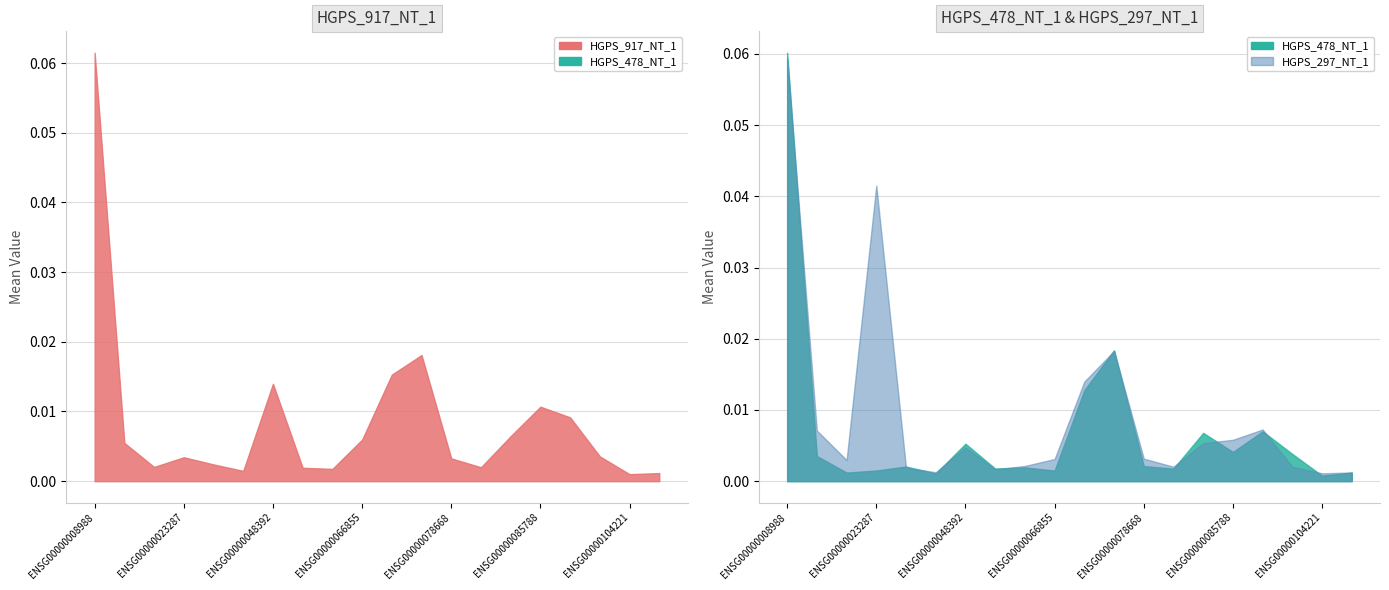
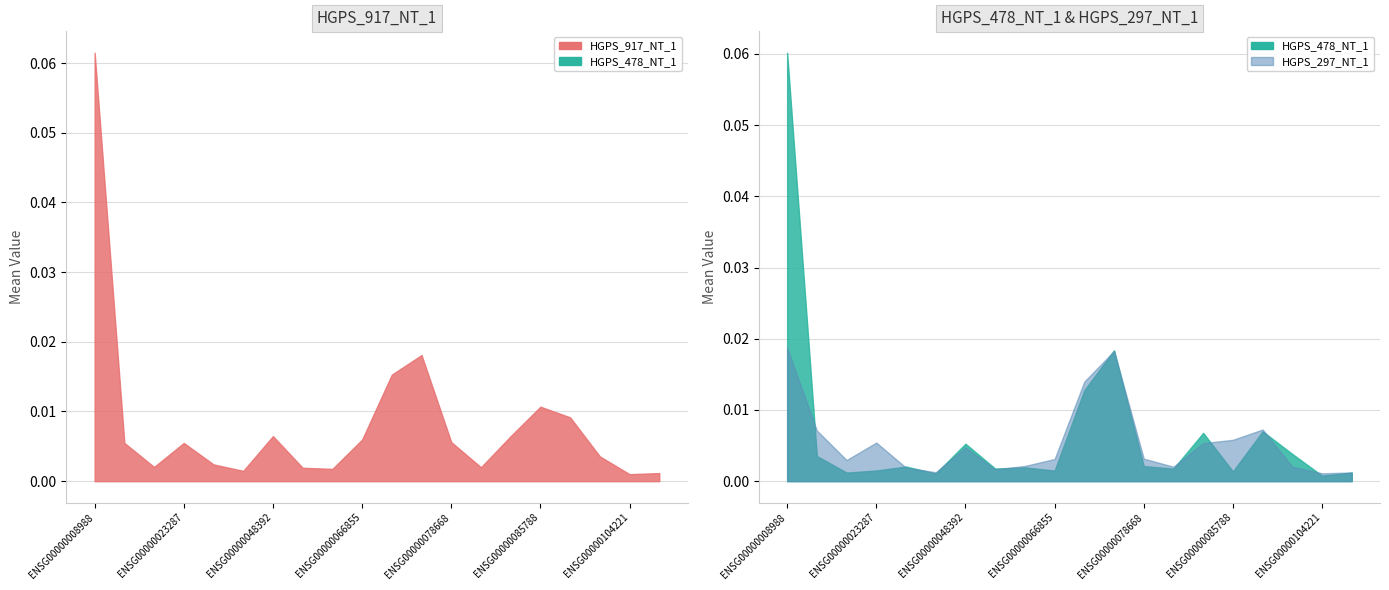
HGPS_917_NT_1, ENSG00000023287: 0.003 -> 0.005
HGPS_917_NT_1, ENSG00000048392: 0.014 -> 0.006
HGPS_917_NT_1, ENSG00000078668: 0.003 -> 0.006
HGPS_478_NT_1 & HGPS_297_NT_1, HGPS_297_NT_1, ENSG00000008988: 0.059 -> 0.019
HGPS_478_NT_1 & HGPS_297_NT_1, HGPS_297_NT_1, ENSG00000023287: 0.042 -> 0.005
HGPS_478_NT_1 & HGPS_297_NT_1, HGPS_478_NT_1, ENSG00000085788: 0.004 -> 0.001
